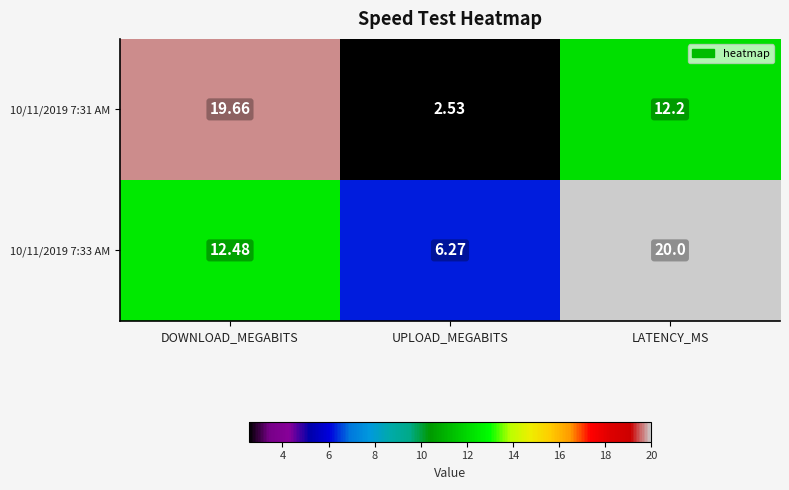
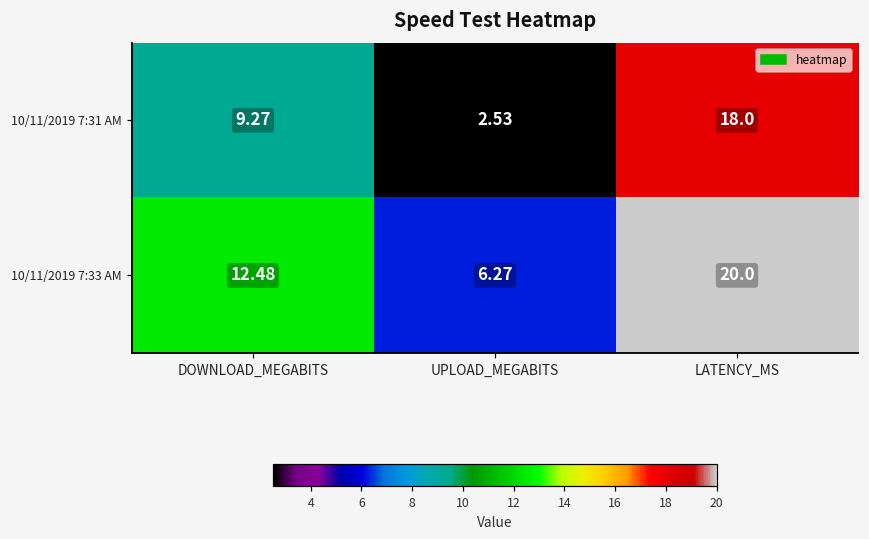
10/11/2019 7:31 AM, DOWNLOAD_MEGABITS: 19.66 -> 9.27
10/11/2019 7:31 AM, LATENCY_MS: 12.2 -> 18.0
